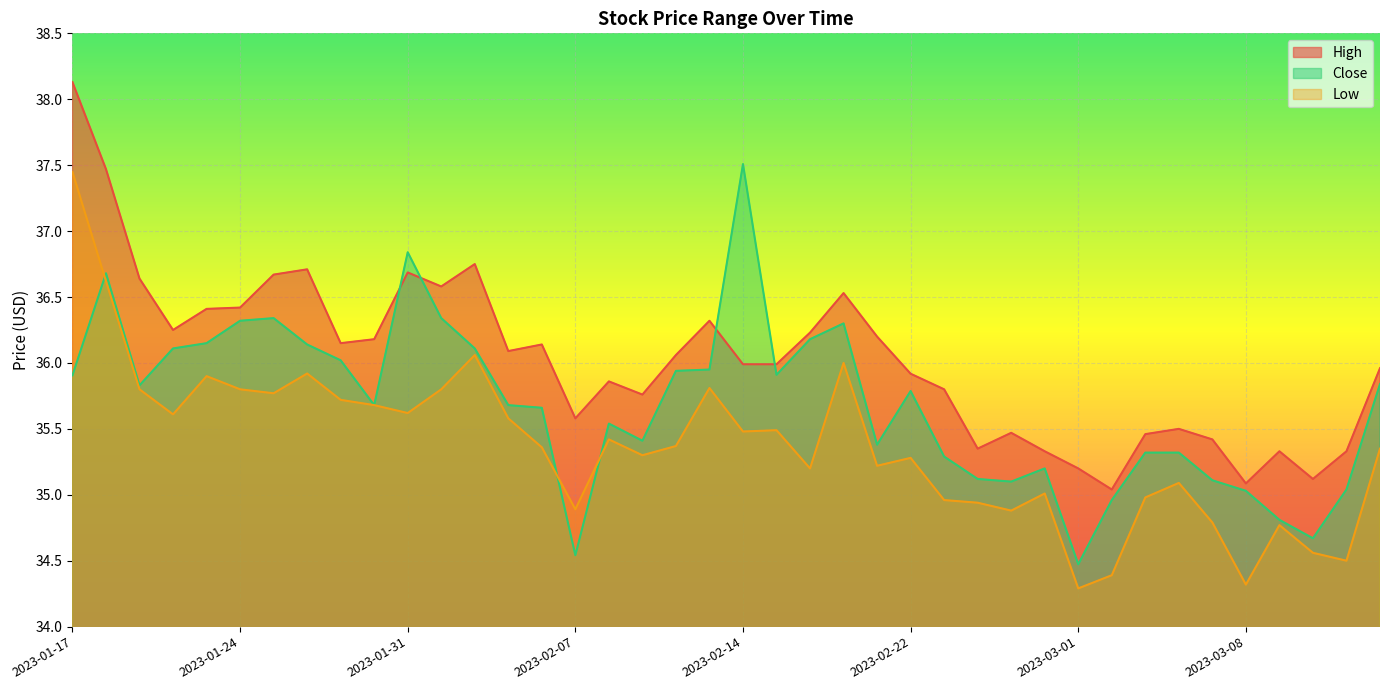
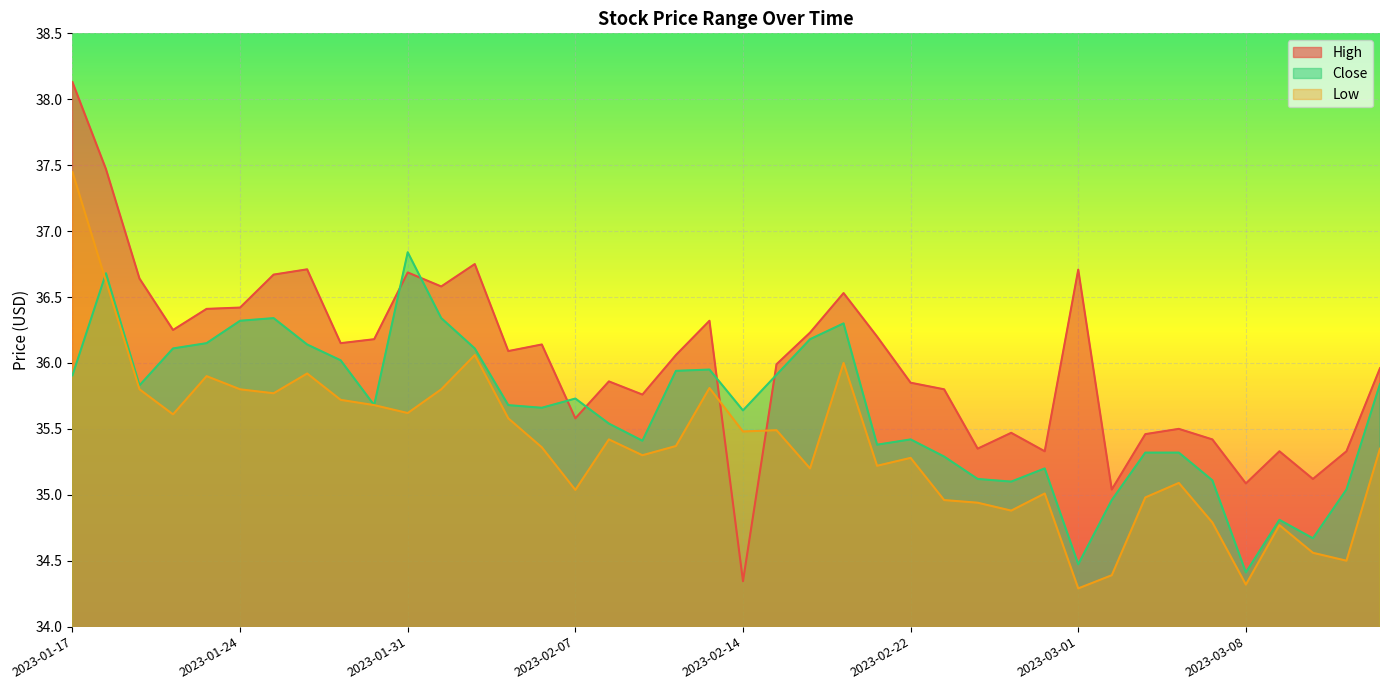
Close, 2023-02-07: 34.54 -> 35.73
Low, 2023-02-07: 34.89 -> 35.04
High, 2023-02-14: 35.99 -> 34.34
Close, 2023-02-14: 37.51 -> 35.64
High, 2023-02-22: 35.92 -> 35.85
Close, 2023-02-22: 35.79 -> 35.42
High, 2023-03-01: 35.20 -> 36.71
Close, 2023-03-08: 35.03 -> 34.41
